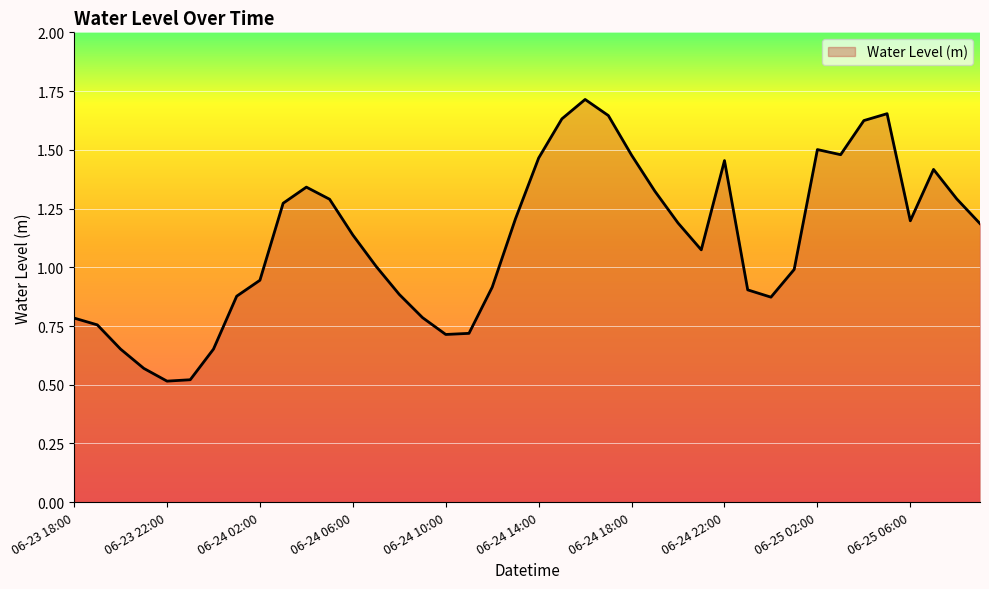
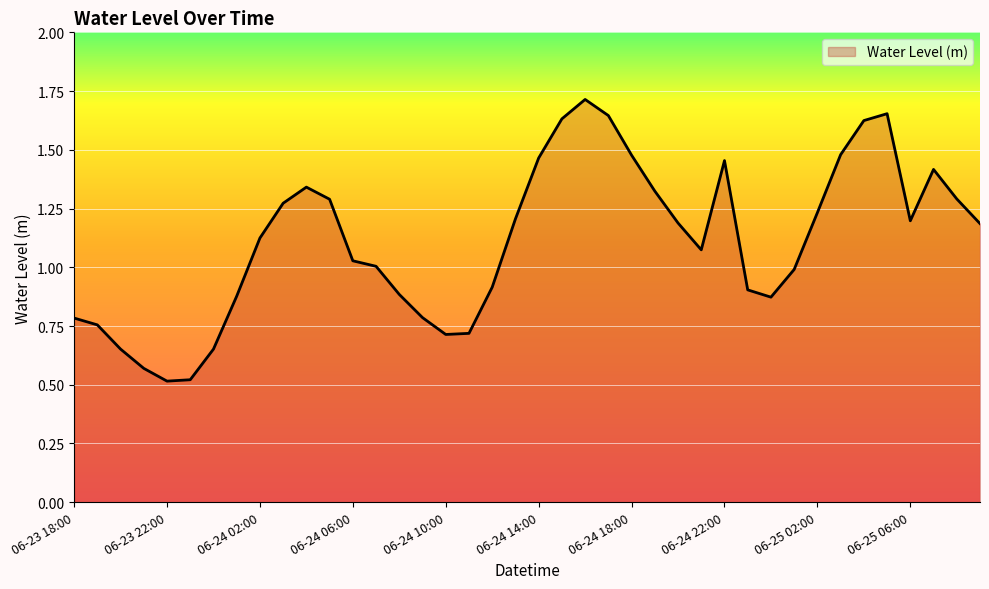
06-24 02:00: 0.94 -> 1.12
06-24 06:00: 1.14 -> 1.03
06-25 02:00: 1.50 -> 1.23
